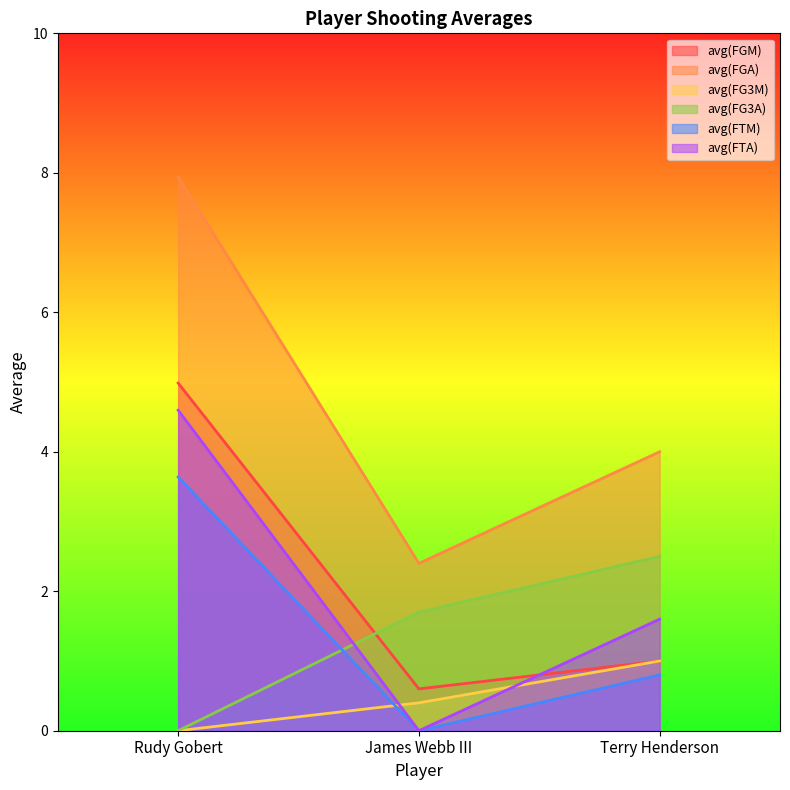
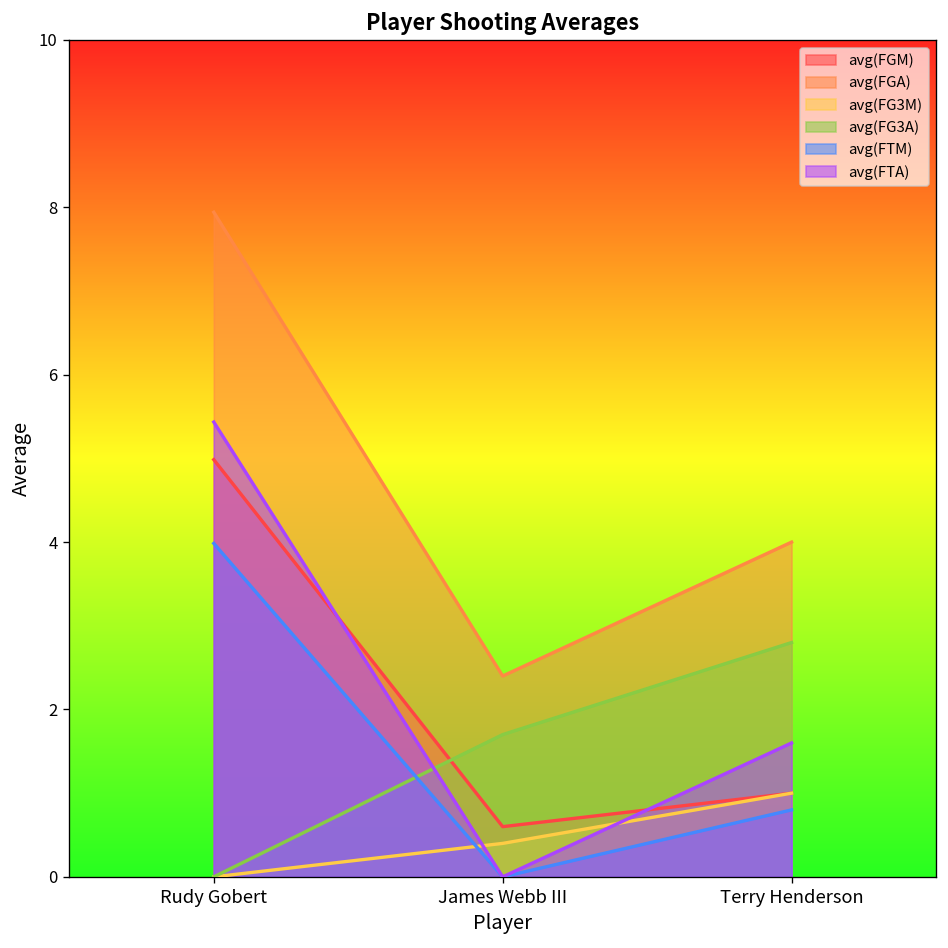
avg(FTM), Rudy Gobert: 3.6 -> 4.0
avg(FTA), Rudy Gobert: 4.6 -> 5.4
avg(FG3A), Terry Henderson: 2.5 -> 2.8
